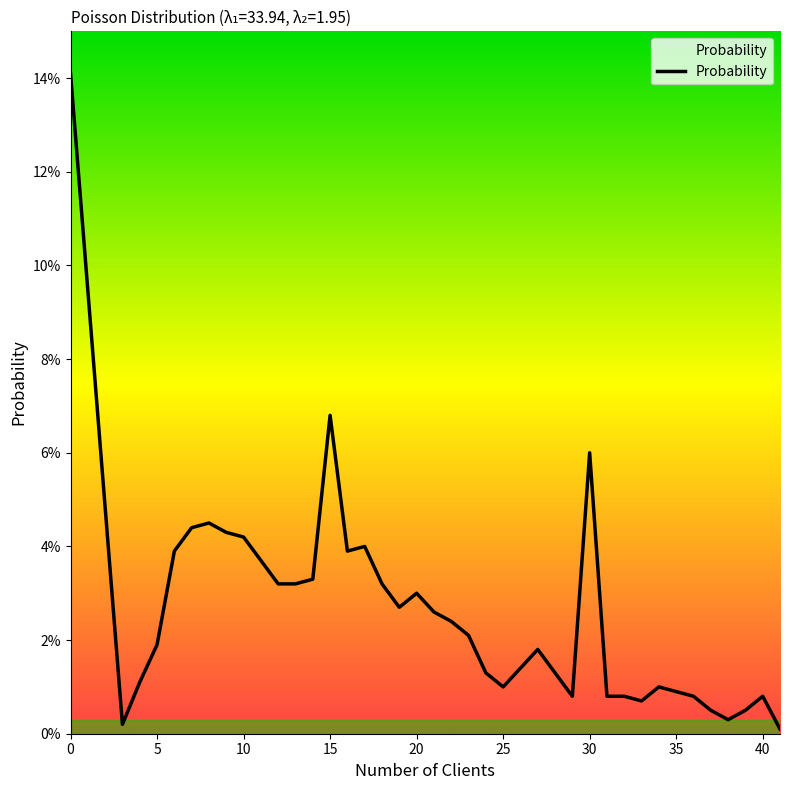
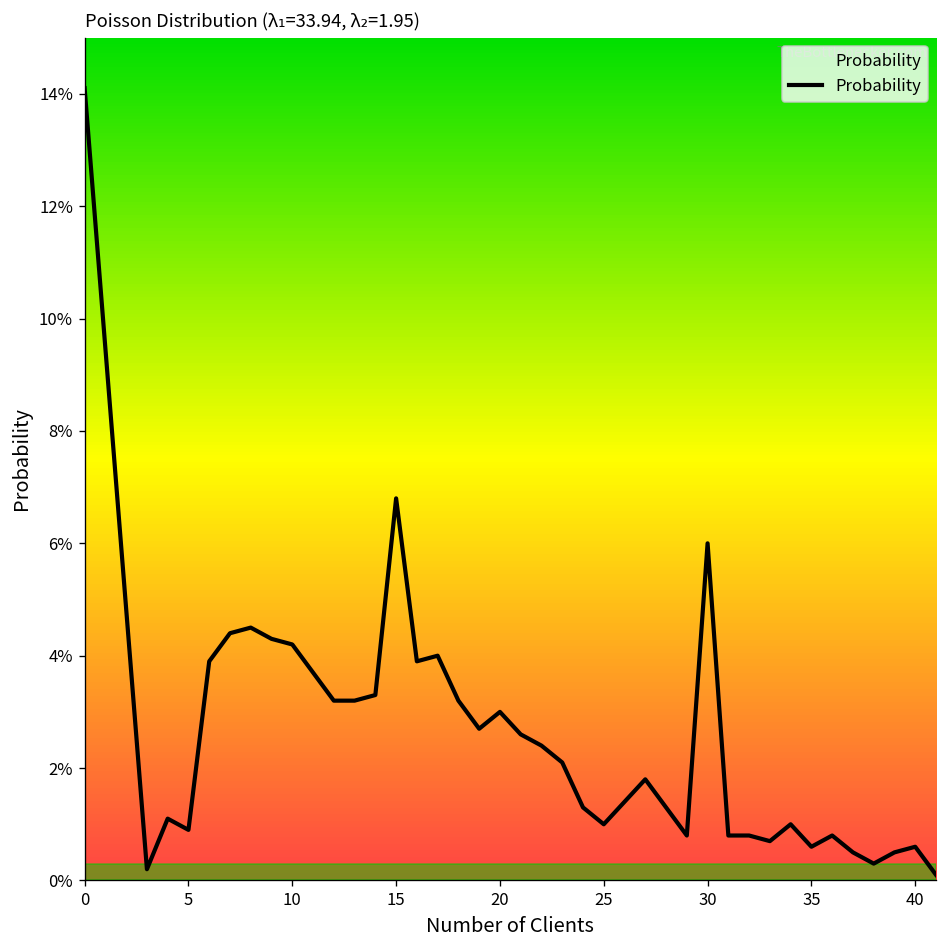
5: 1.9% -> 0.9%
35: 0.9% -> 0.6%
40: 0.8% -> 0.6%
